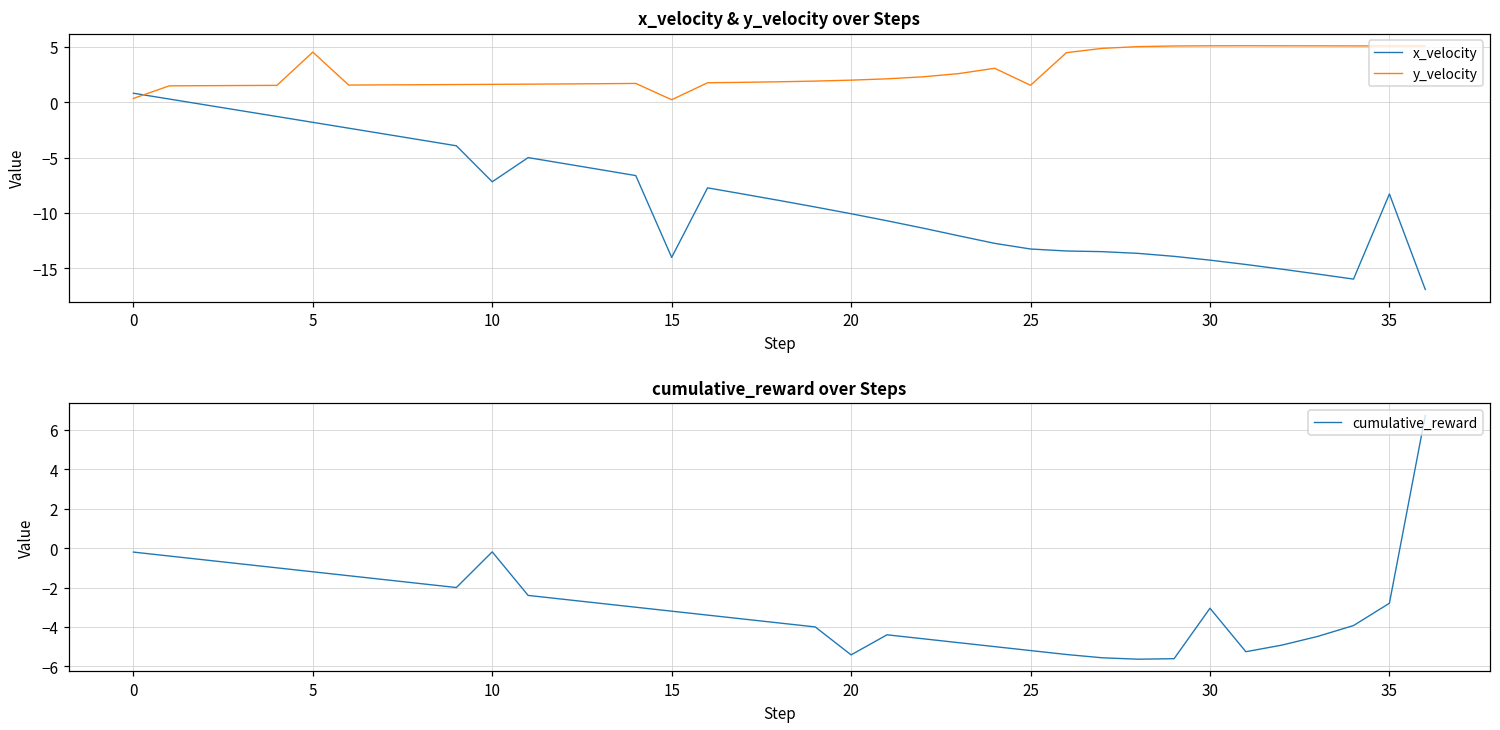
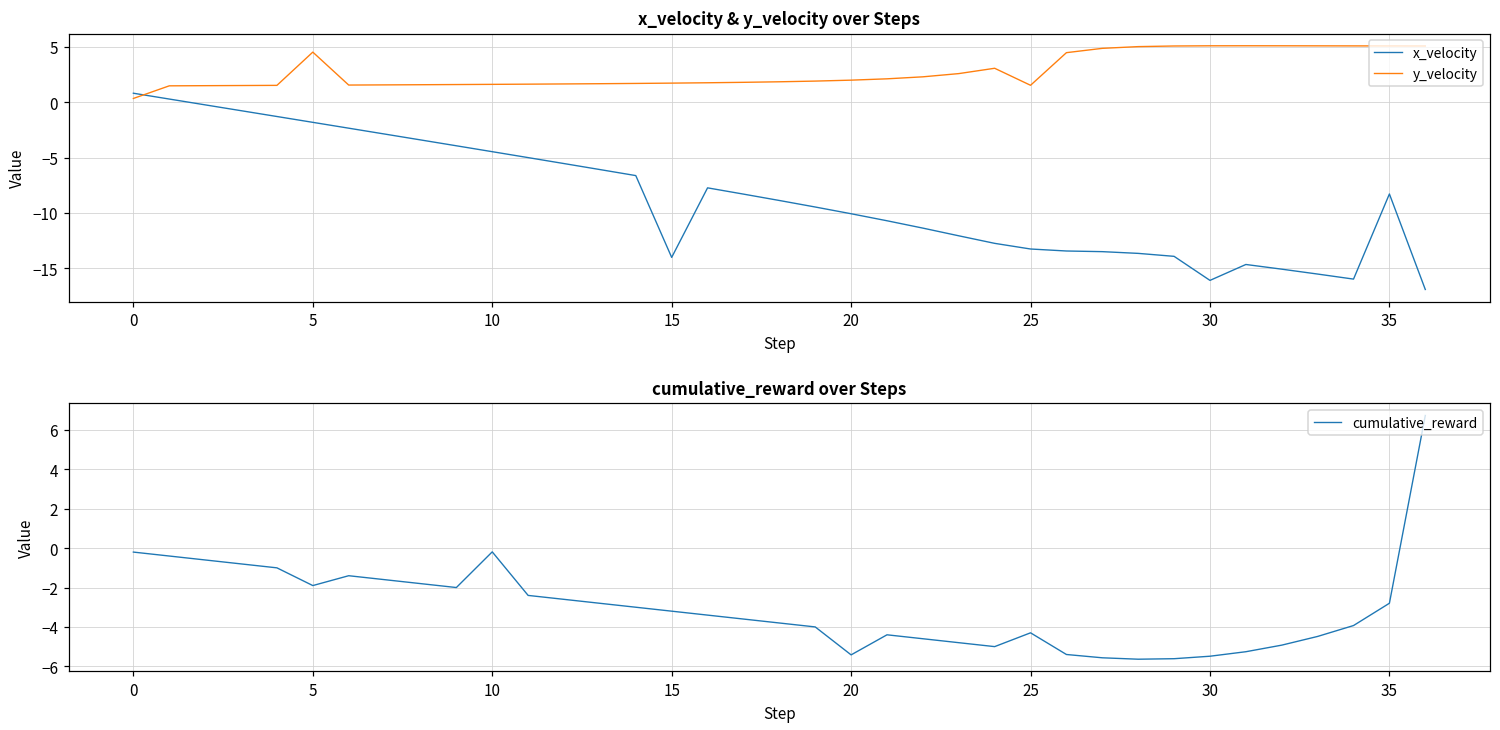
x_velocity & y_velocity over Steps, x_velocity, 10: -7.2 -> -4.5
x_velocity & y_velocity over Steps, y_velocity, 15: 0.2 -> 1.7
x_velocity & y_velocity over Steps, x_velocity, 30: -14.3 -> -16.1
cumulative_reward over Steps, 5: -1.2 -> -1.9
cumulative_reward over Steps, 25: -5.2 -> -4.3
cumulative_reward over Steps, 30: -3.1 -> -5.5
